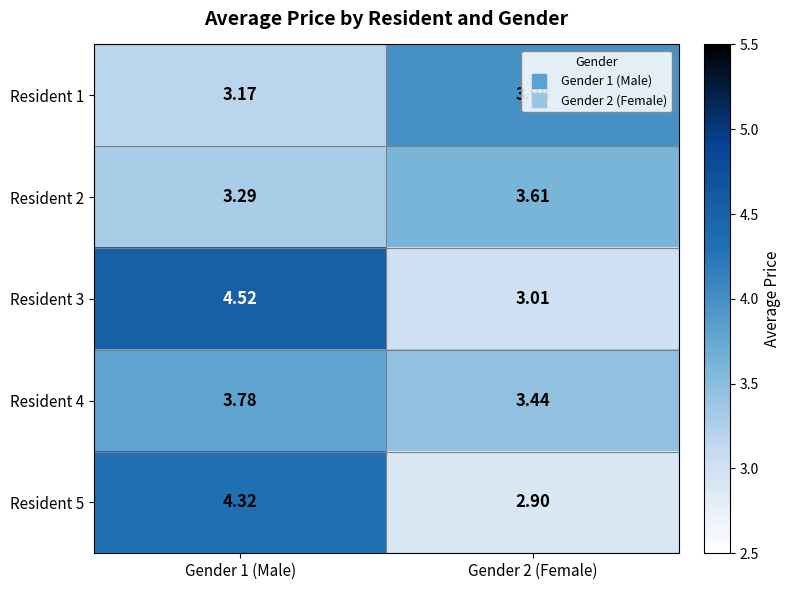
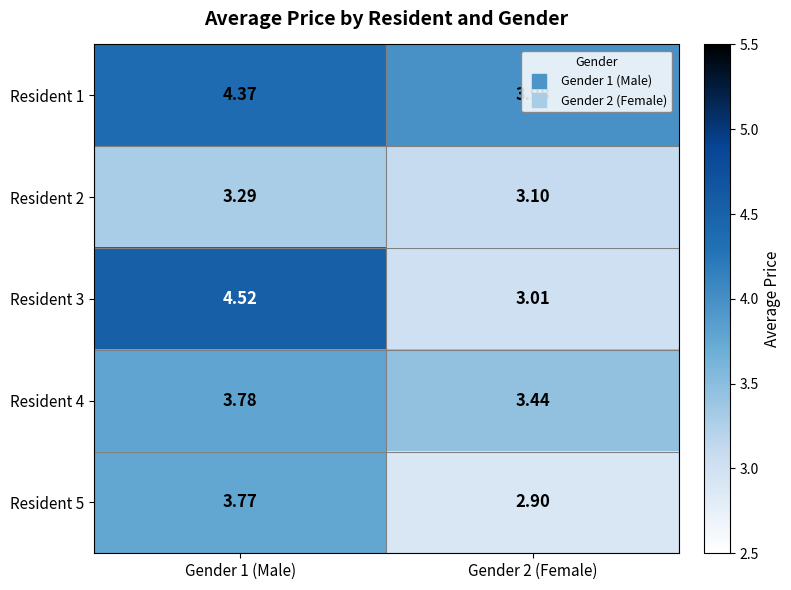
Resident 1, Gender 1 (Male): 3.17 -> 4.37
Resident 2, Gender 2 (Female): 3.61 -> 3.10
Resident 5, Gender 1 (Male): 4.32 -> 3.77
